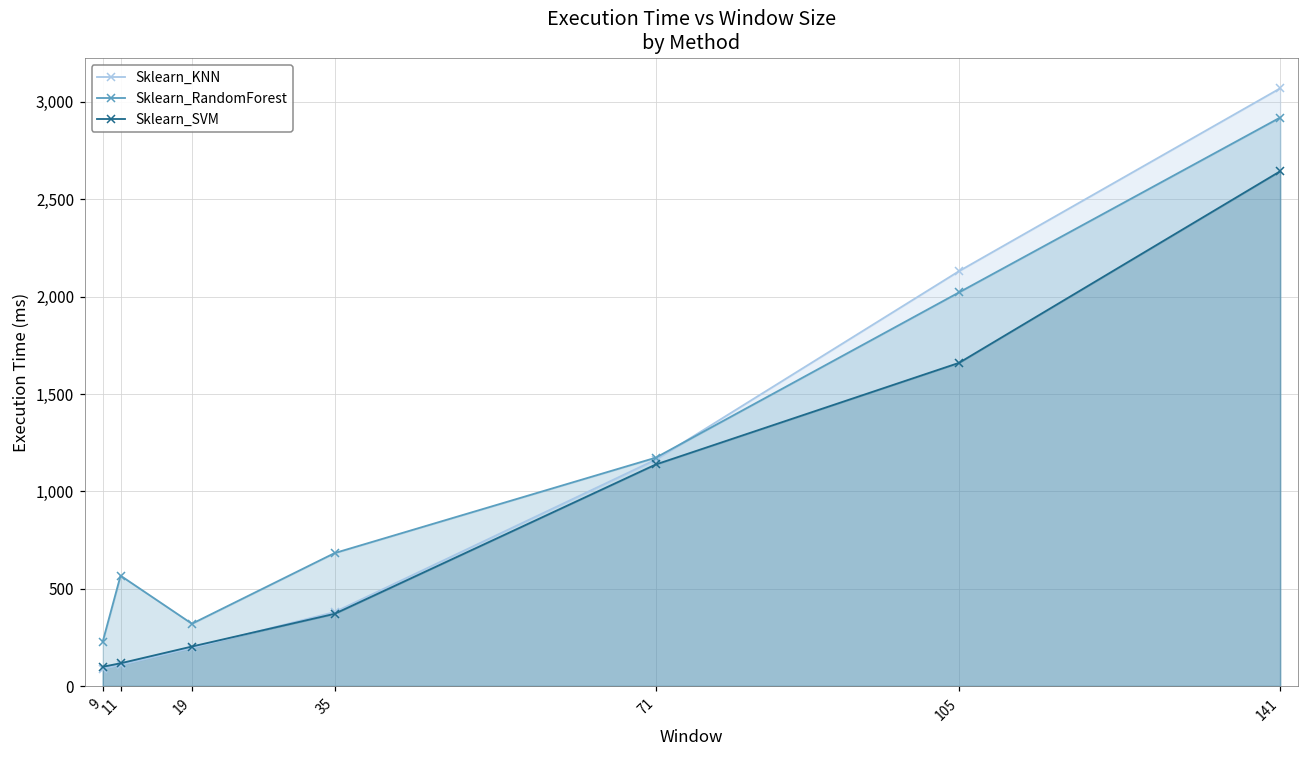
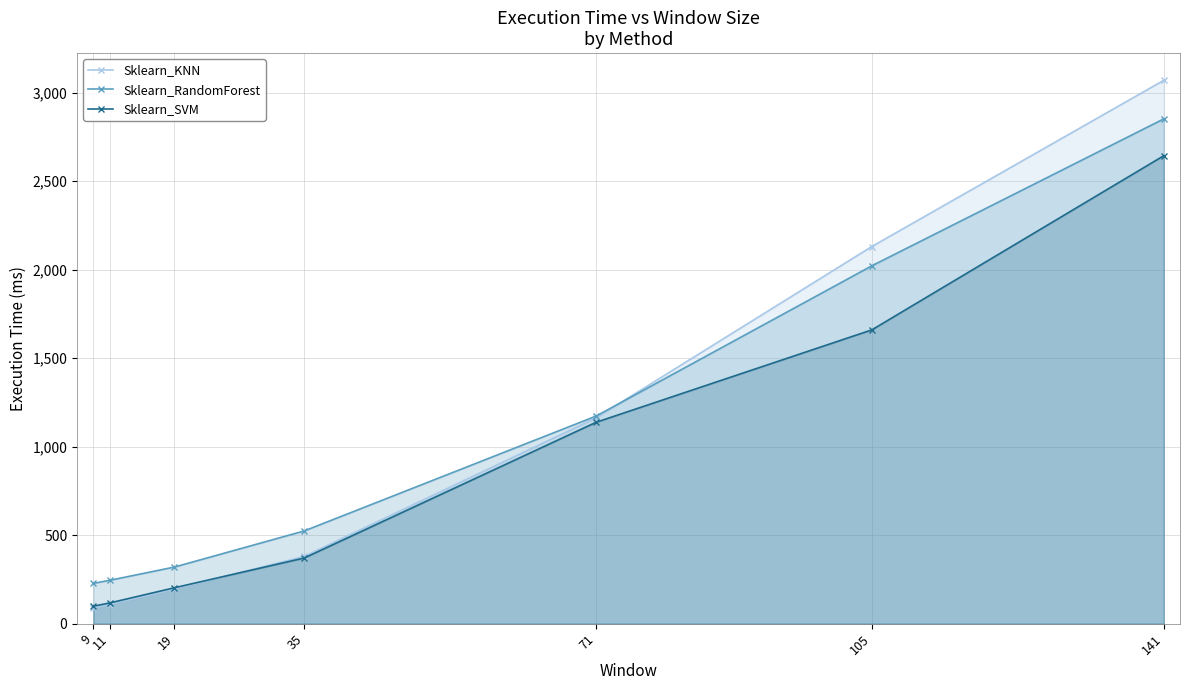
Sklearn_RandomForest, 11: 570 -> 250
Sklearn_RandomForest, 35: 680 -> 520
Sklearn_RandomForest, 141: 2,920 -> 2,850
